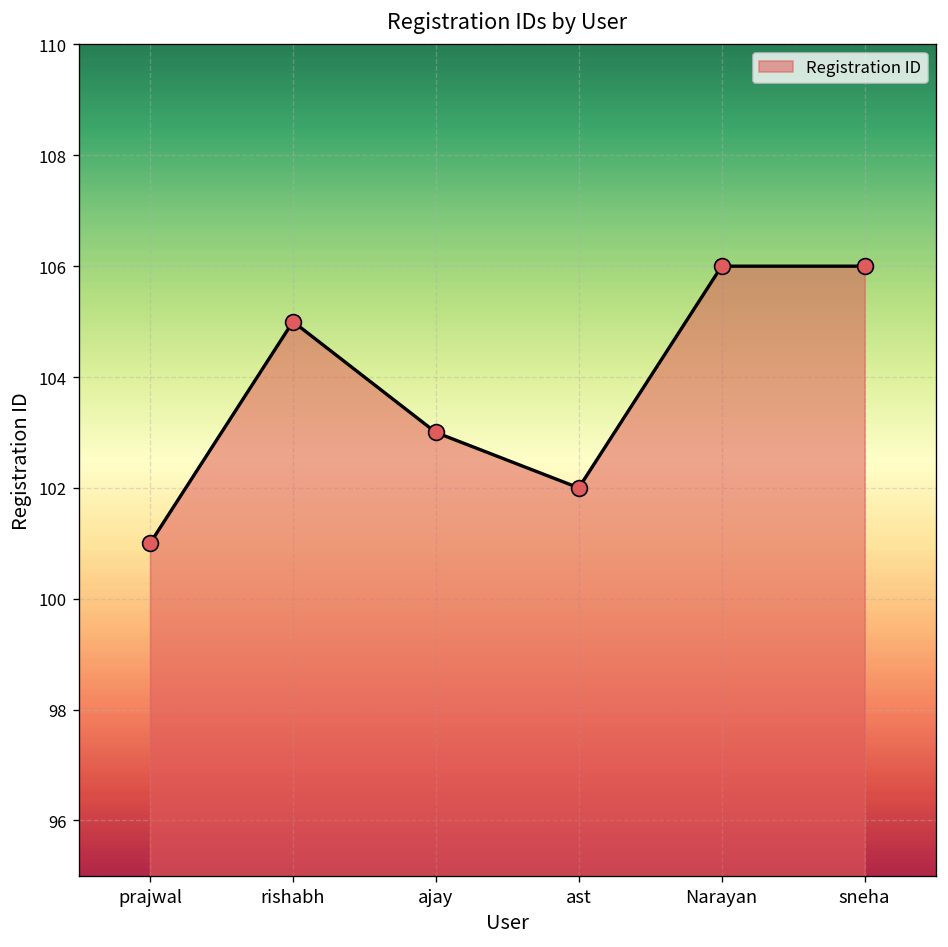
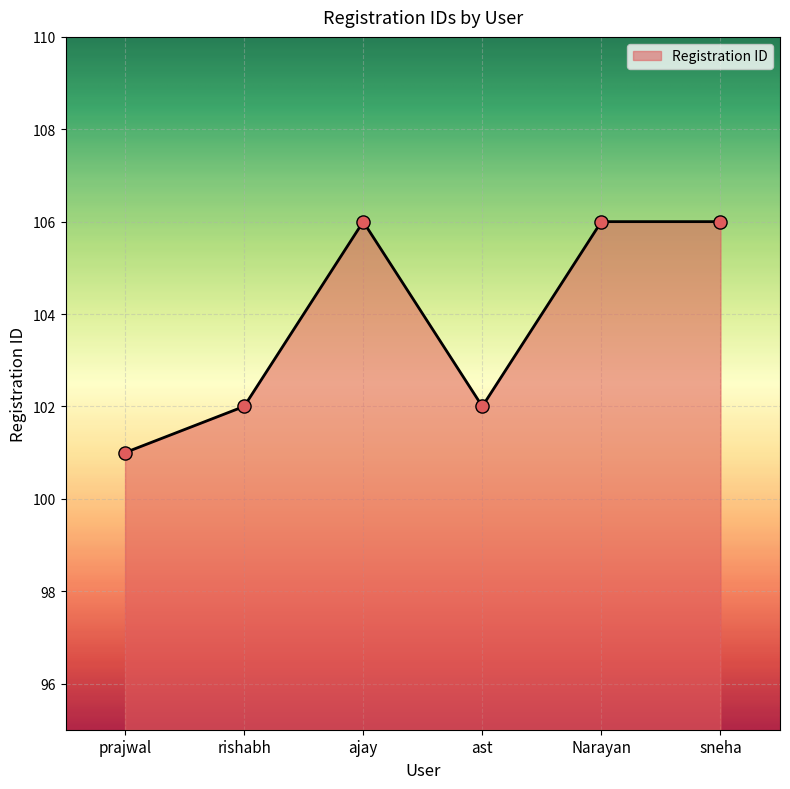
rishabh: 105 -> 102
ajay: 103 -> 106
